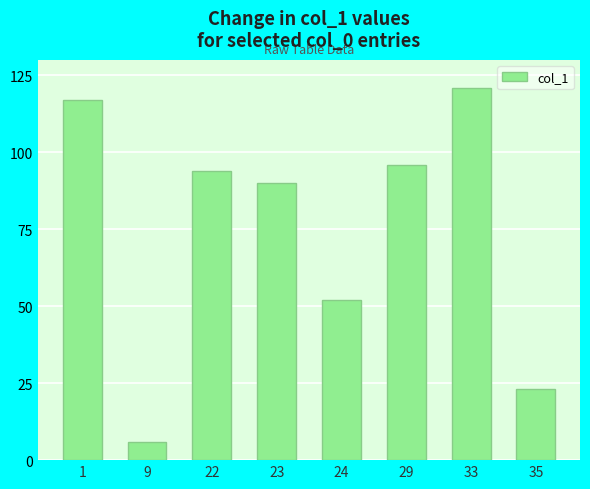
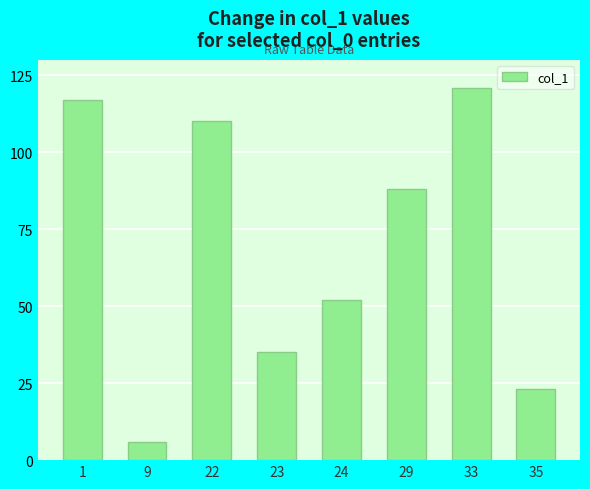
22: 94 -> 110
23: 90 -> 35
29: 96 -> 88
